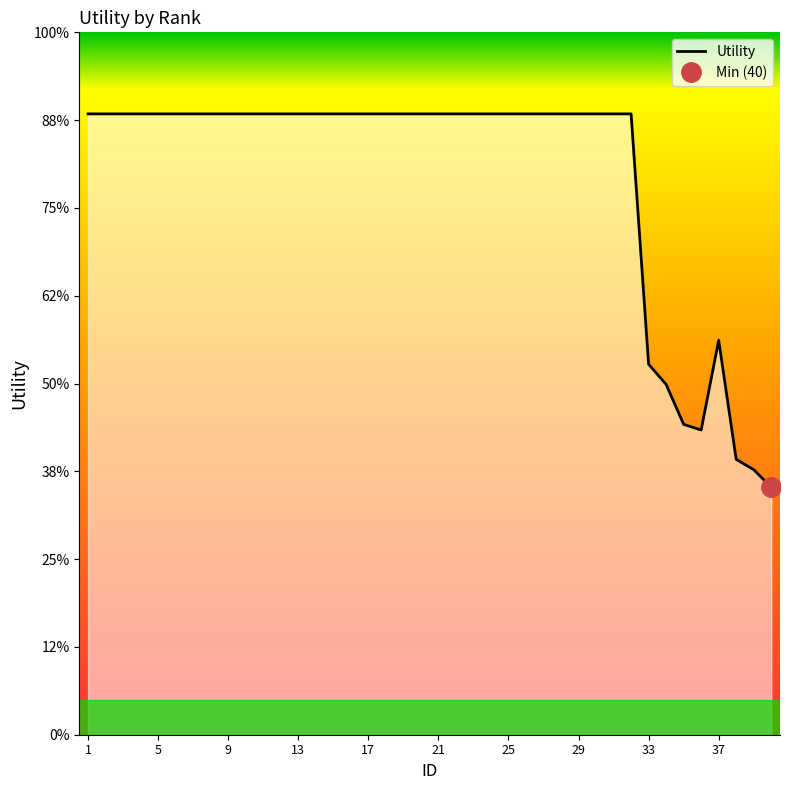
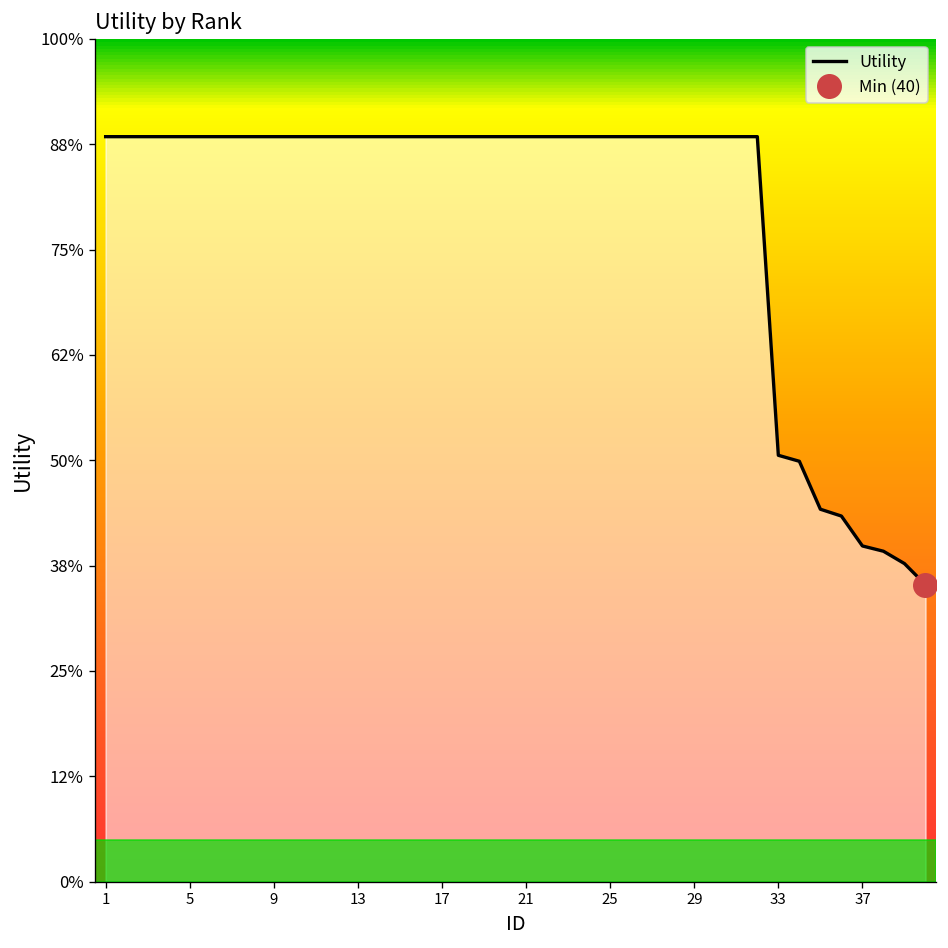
Utility, 33: 53% -> 51%
Utility, 37: 56% -> 40%
